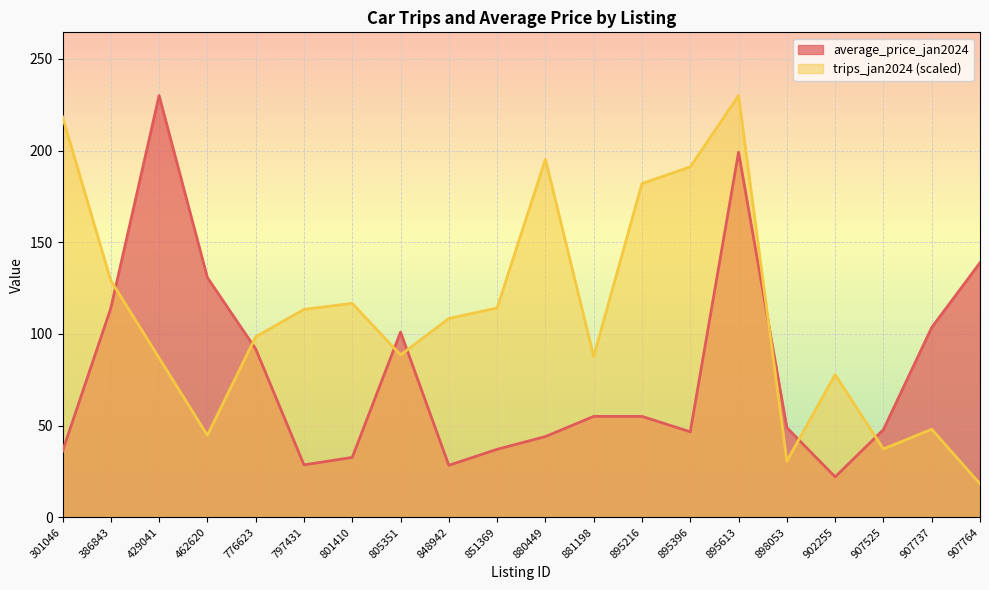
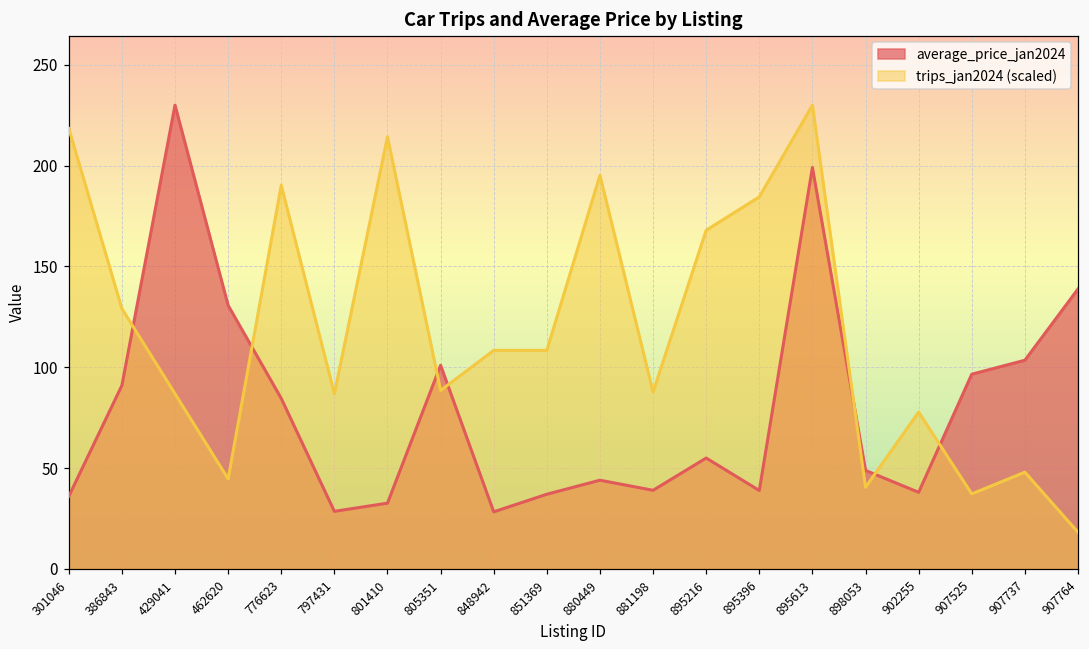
average_price_jan2024, 386843: 114 -> 91
average_price_jan2024, 776623: 92 -> 85
trips_jan2024 (scaled), 776623: 98 -> 190
trips_jan2024 (scaled), 797431: 113 -> 87
trips_jan2024 (scaled), 801410: 117 -> 214
trips_jan2024 (scaled), 851369: 114 -> 108
average_price_jan2024, 881198: 55 -> 39
trips_jan2024 (scaled), 895216: 182 -> 168
average_price_jan2024, 895396: 47 -> 39
trips_jan2024 (scaled), 895396: 191 -> 184
trips_jan2024 (scaled), 898053: 31 -> 41
average_price_jan2024, 902255: 22 -> 38
average_price_jan2024, 907525: 48 -> 97
